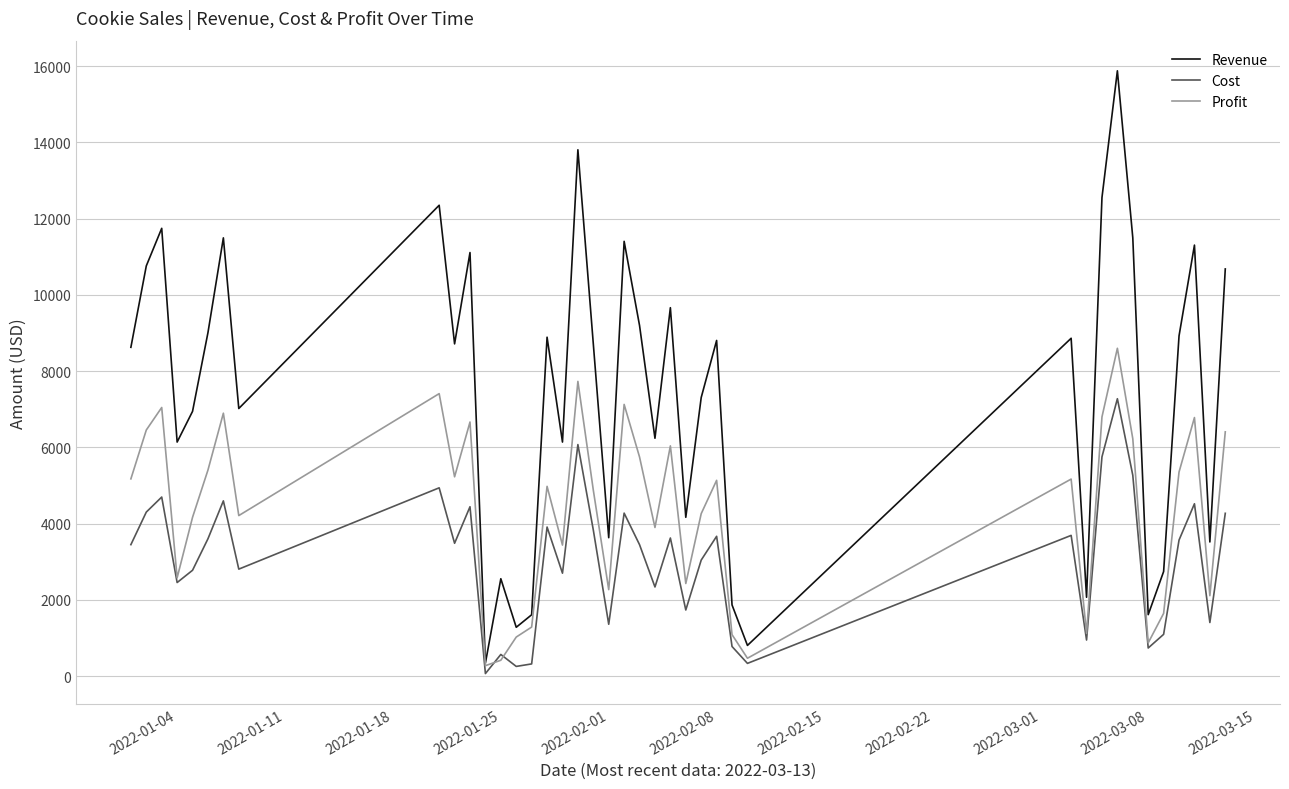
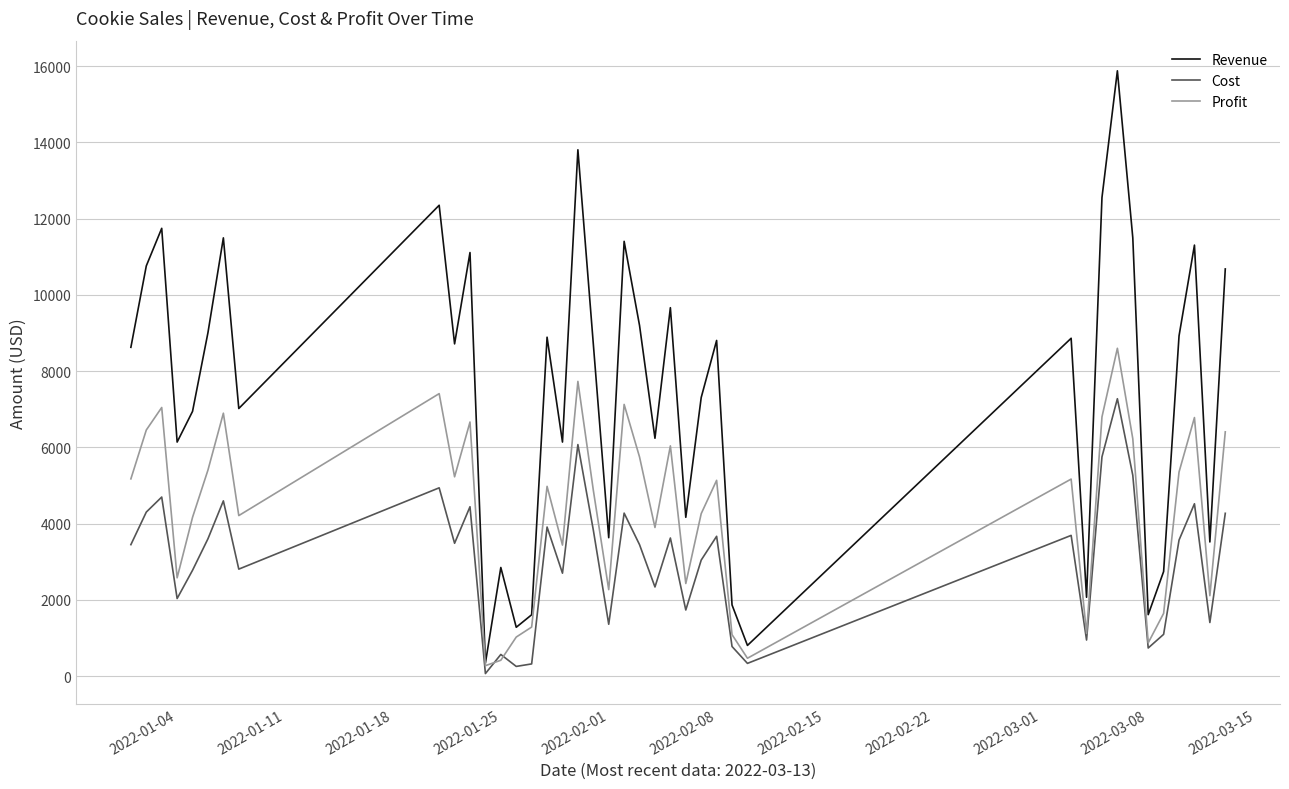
Cost, 2022-01-04: 2500 -> 2000
Revenue, 2022-01-25: 2600 -> 2900
